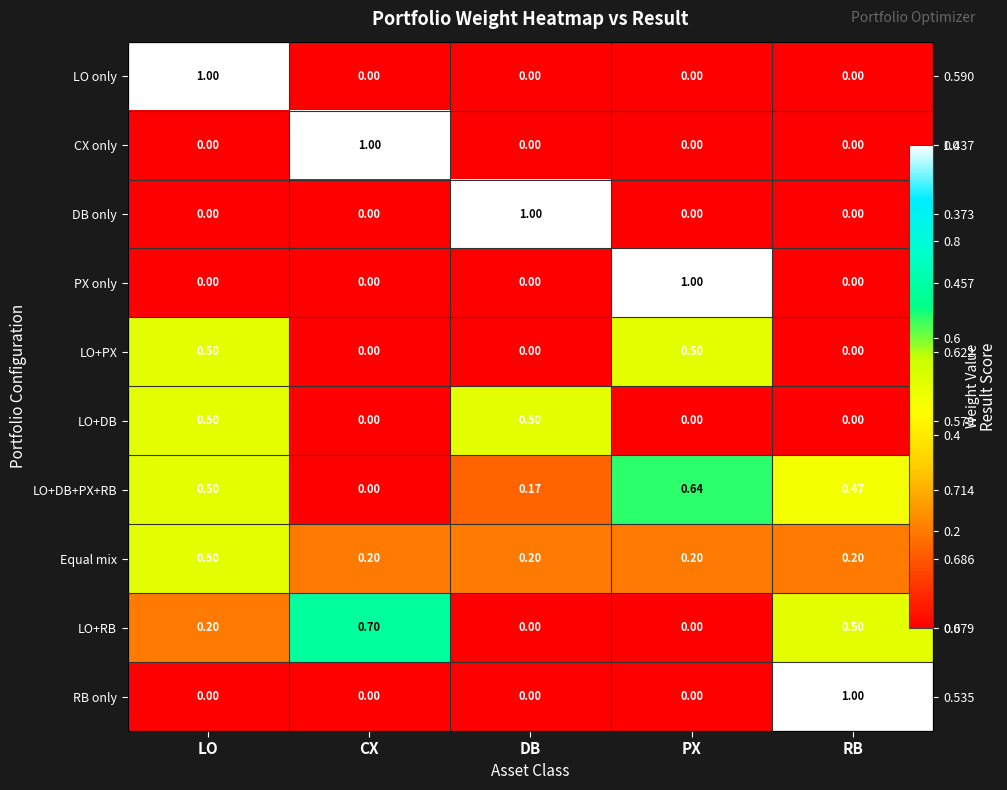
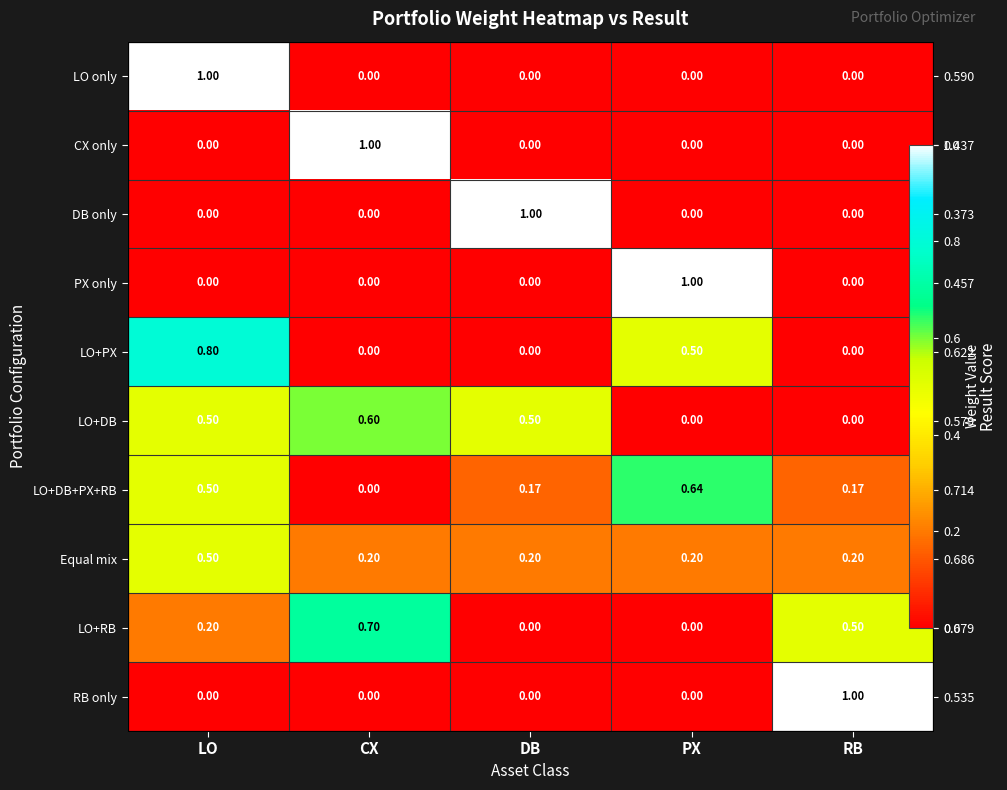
LO+PX, LO: 0.50 -> 0.80
LO+DB, CX: 0.00 -> 0.60
LO+DB+PX+RB, RB: 0.47 -> 0.17
